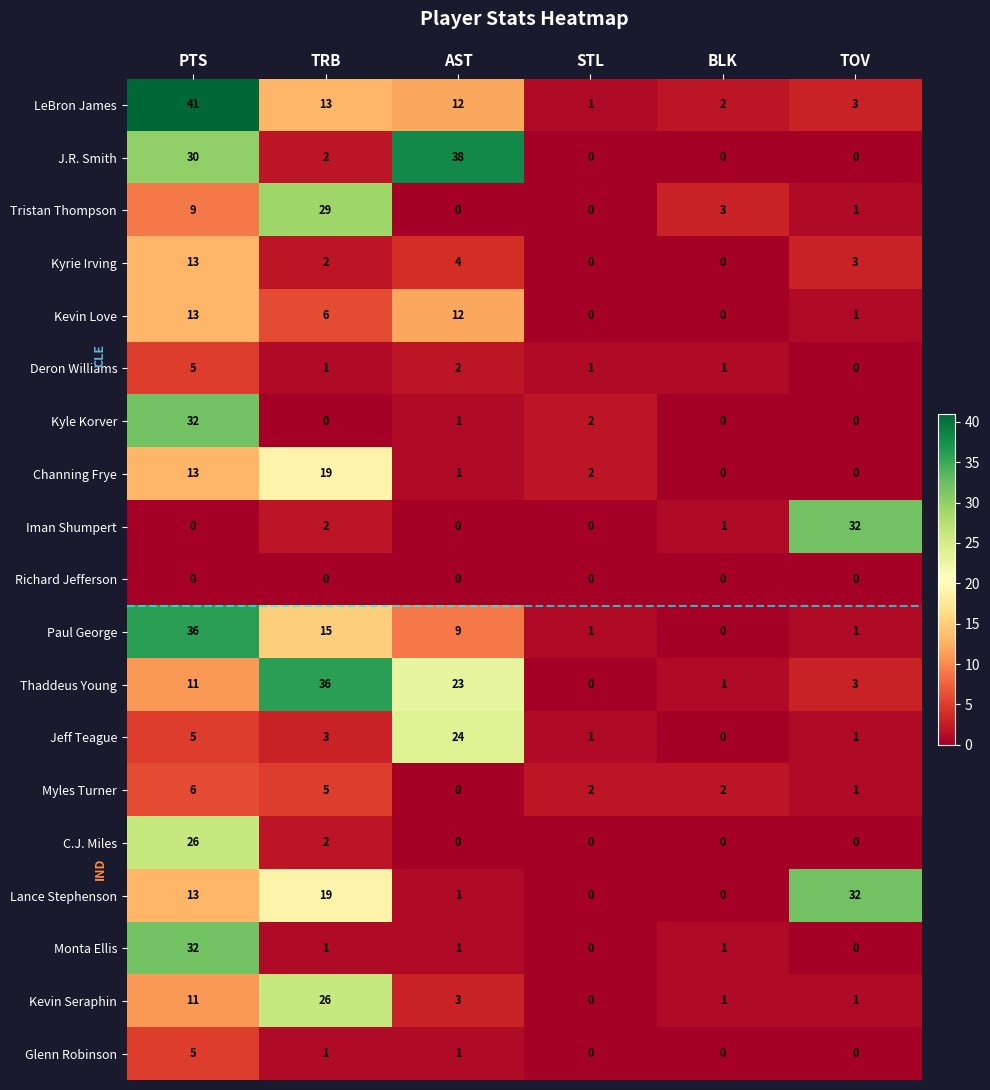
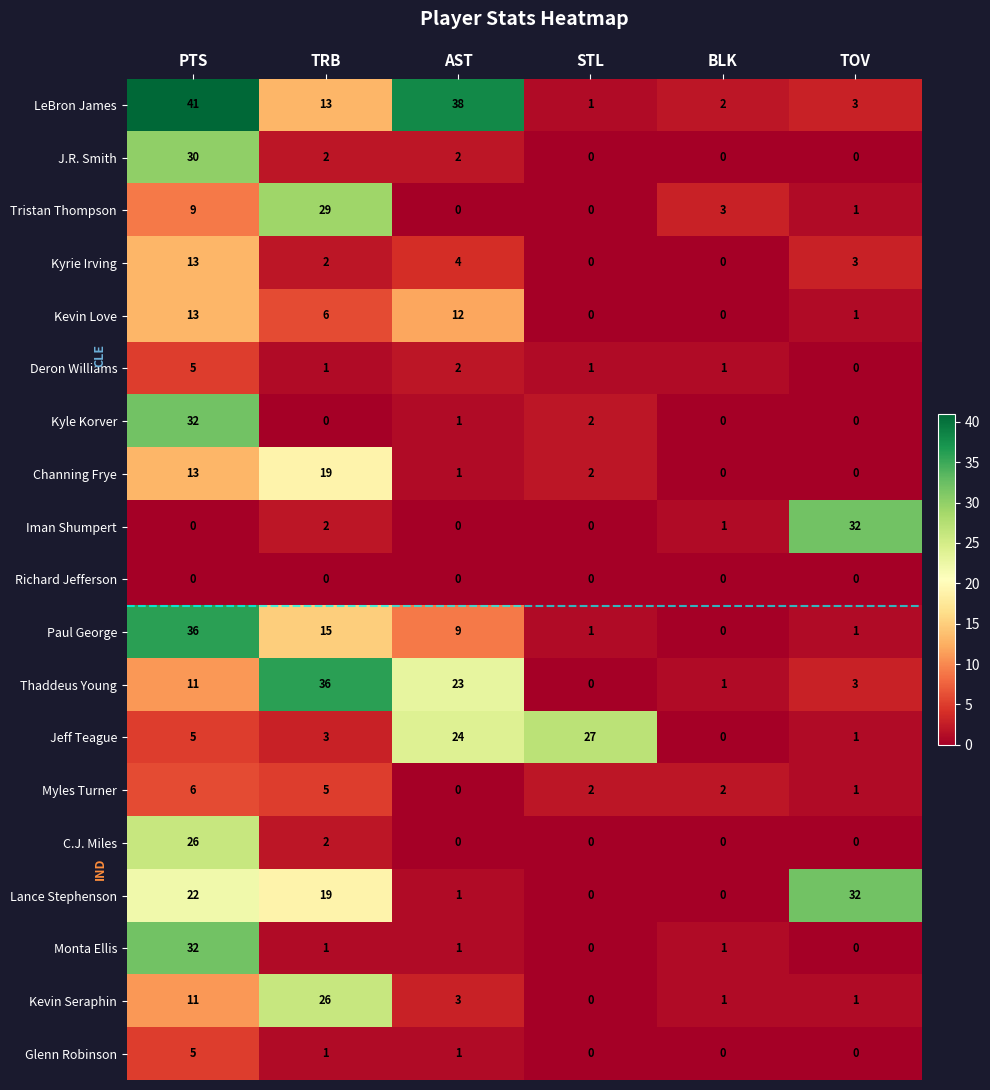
LeBron James, AST: 12 -> 38
J.R. Smith, AST: 38 -> 2
Jeff Teague, STL: 1 -> 27
Lance Stephenson, PTS: 13 -> 22
